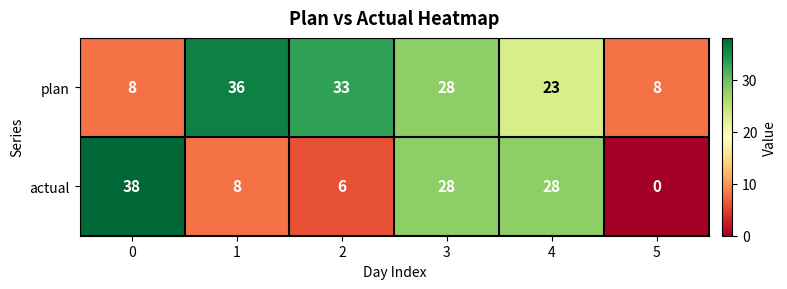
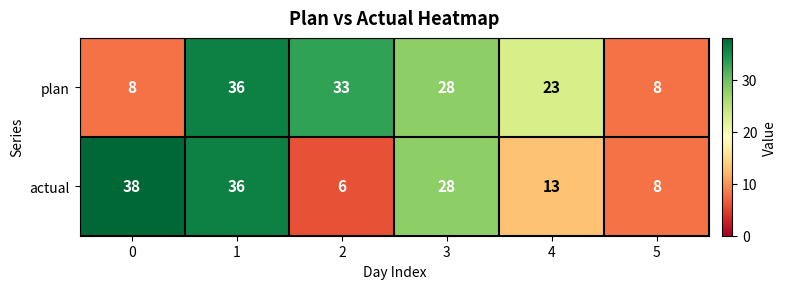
actual, 1: 8 -> 36
actual, 4: 28 -> 13
actual, 5: 0 -> 8
